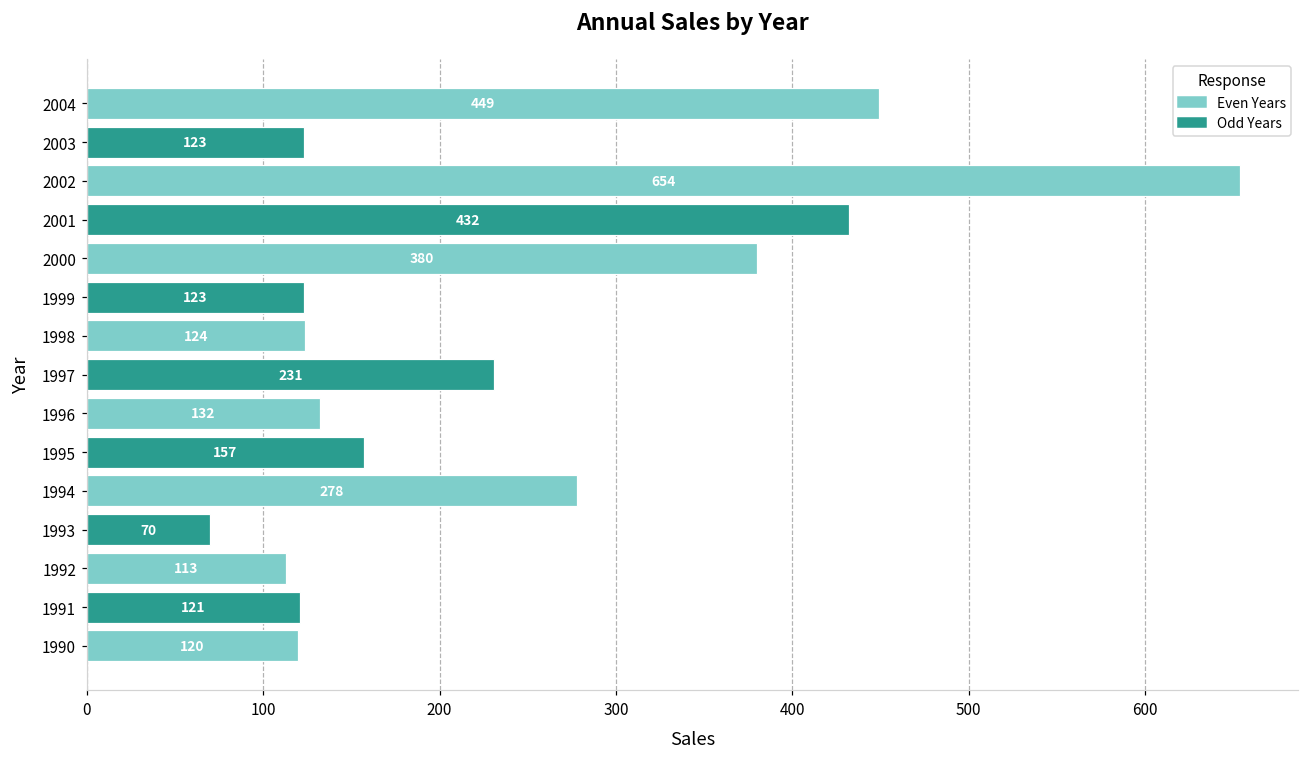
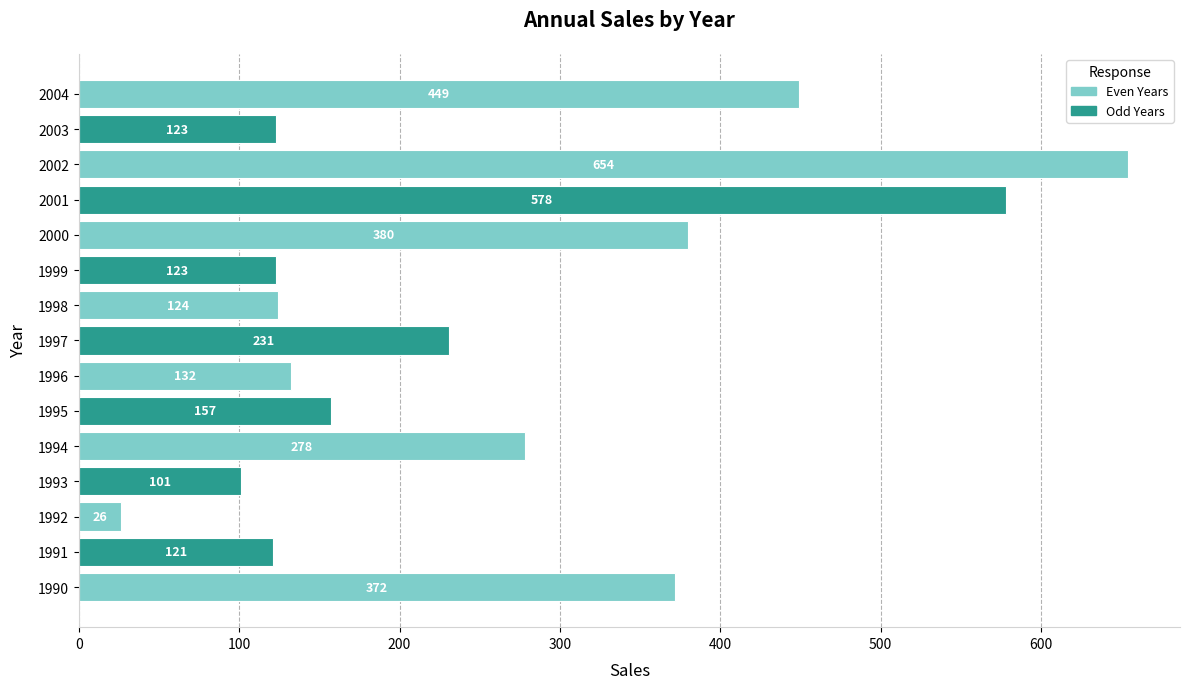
2001: 432 -> 578
1993: 70 -> 101
1992: 113 -> 26
1990: 120 -> 372
